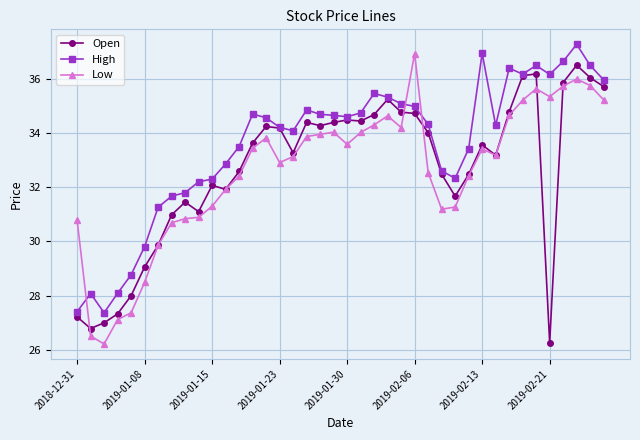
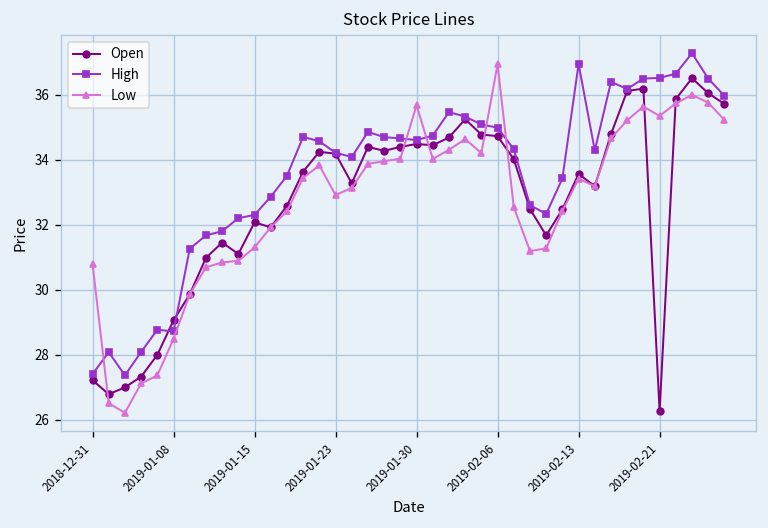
High, 2019-01-08: 29.8 -> 28.7
Low, 2019-01-30: 33.6 -> 35.7
High, 2019-02-21: 36.2 -> 36.5
